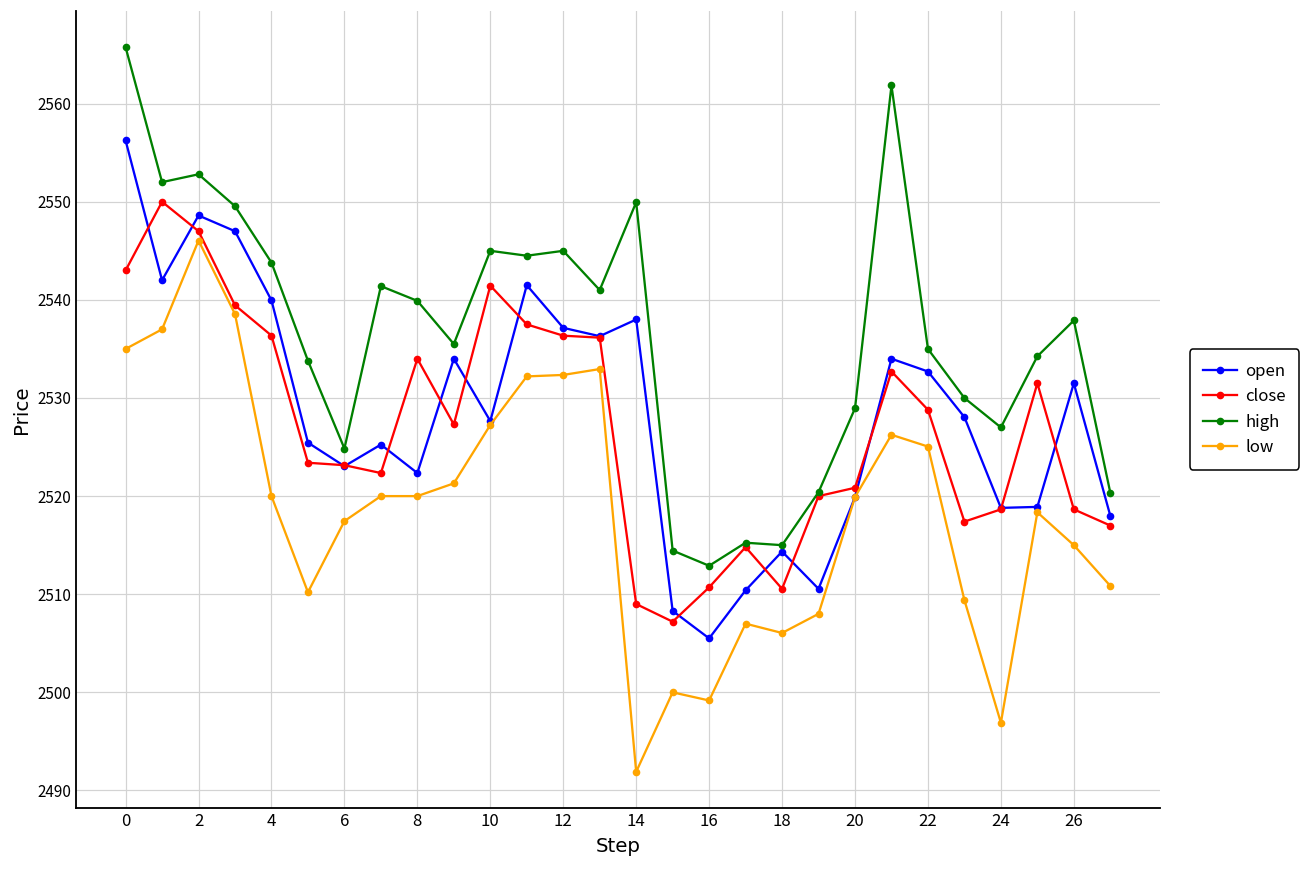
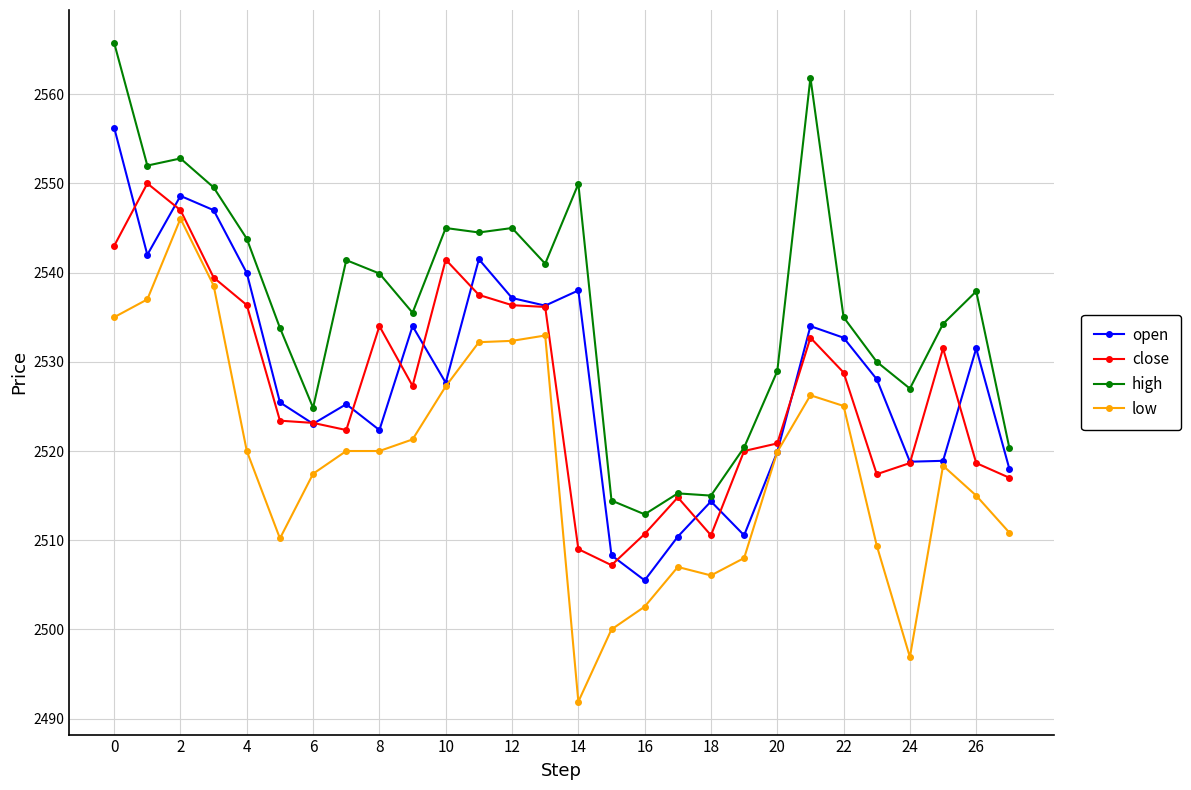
low, 16: 2499 -> 2503
